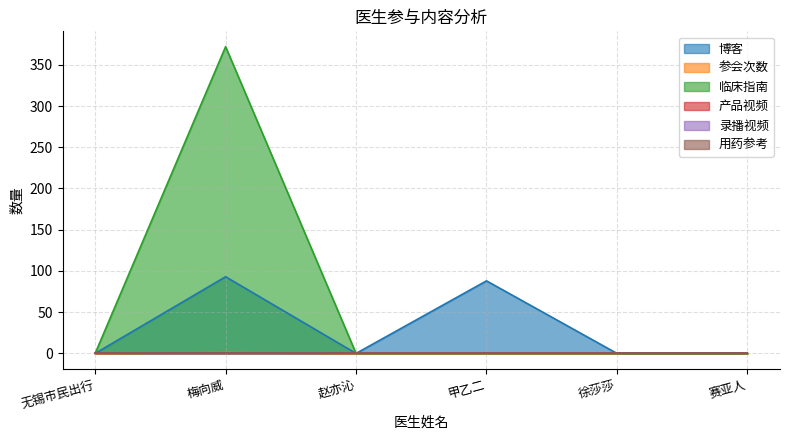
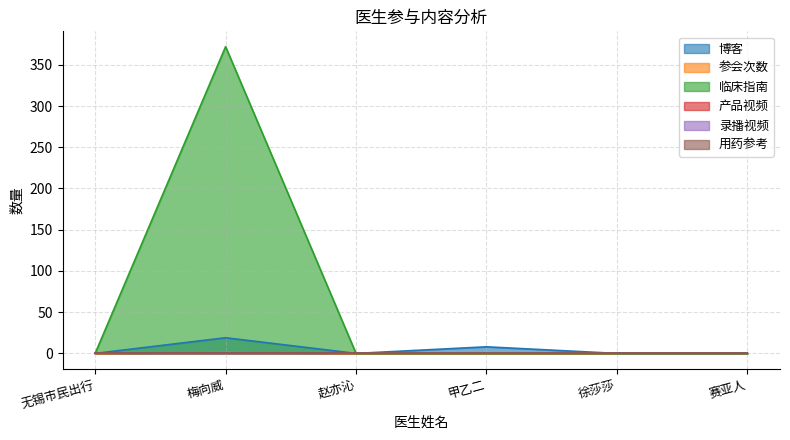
博客, 梅向威: 90 -> 20
博客, 甲乙二: 90 -> 10
